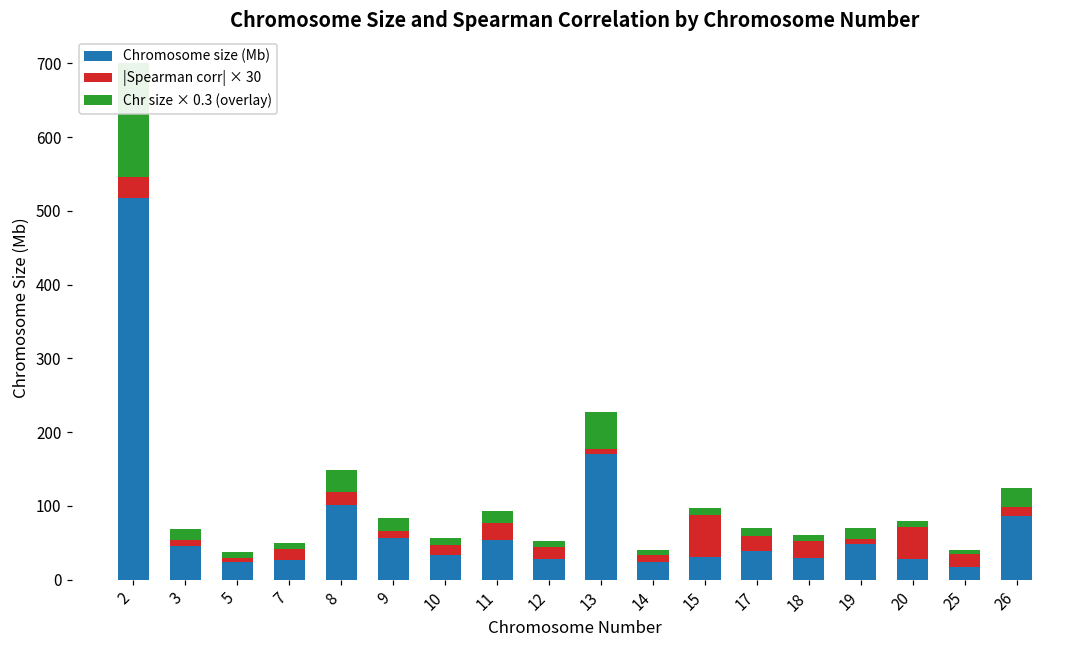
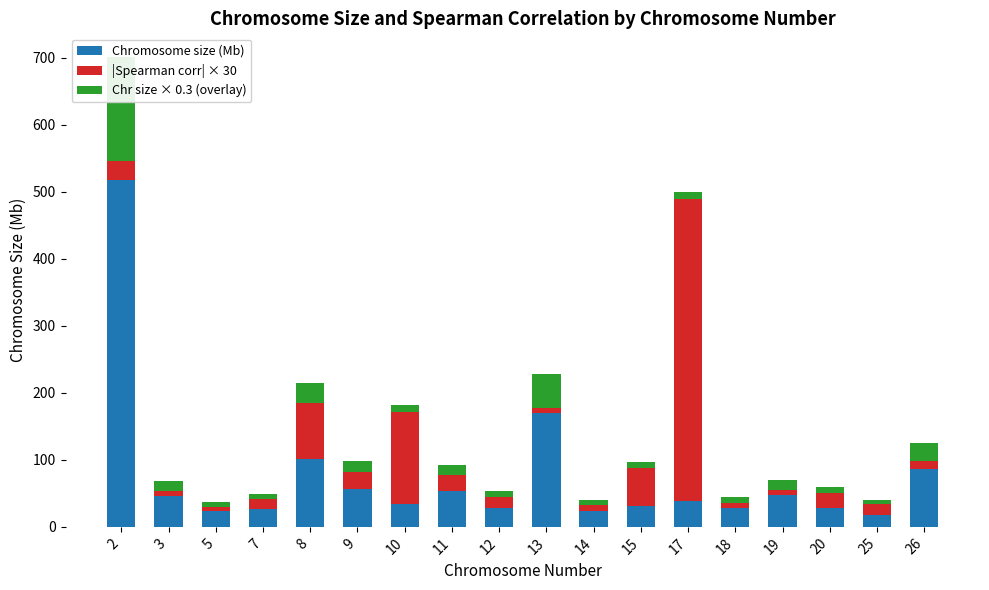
|Spearman corr| × 30, 8: 20 -> 80
|Spearman corr| × 30, 9: 10 -> 30
|Spearman corr| × 30, 10: 10 -> 140
|Spearman corr| × 30, 17: 20 -> 450
|Spearman corr| × 30, 18: 20 -> 10
|Spearman corr| × 30, 20: 40 -> 20
